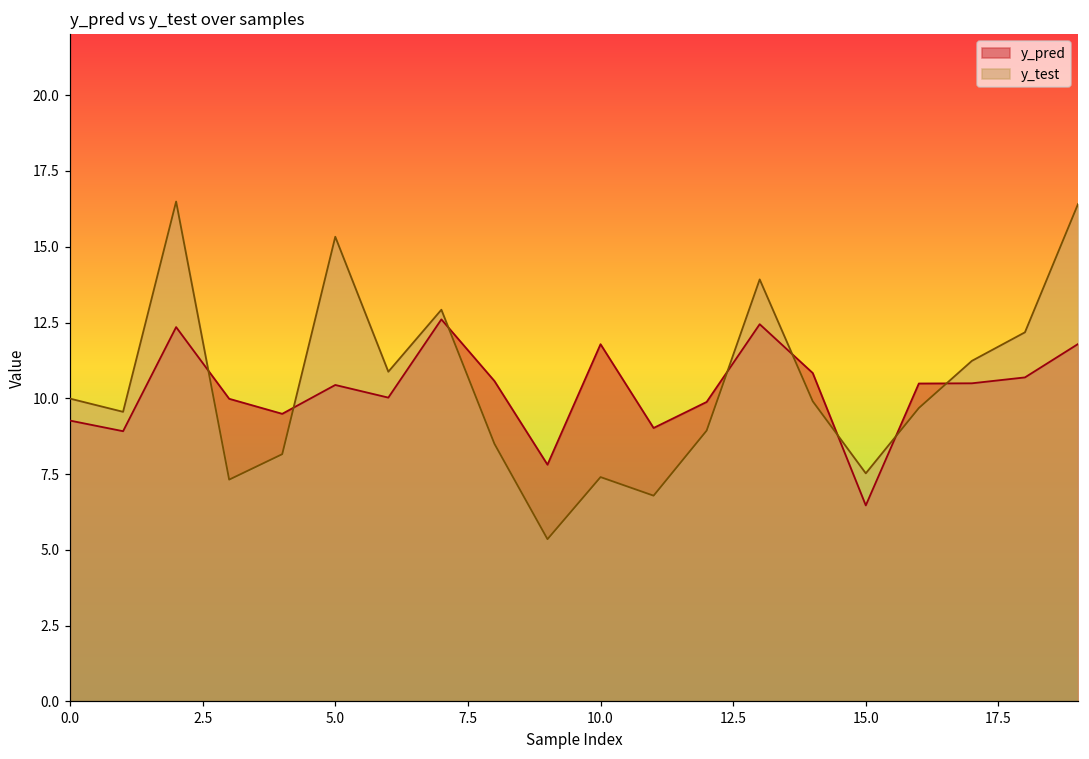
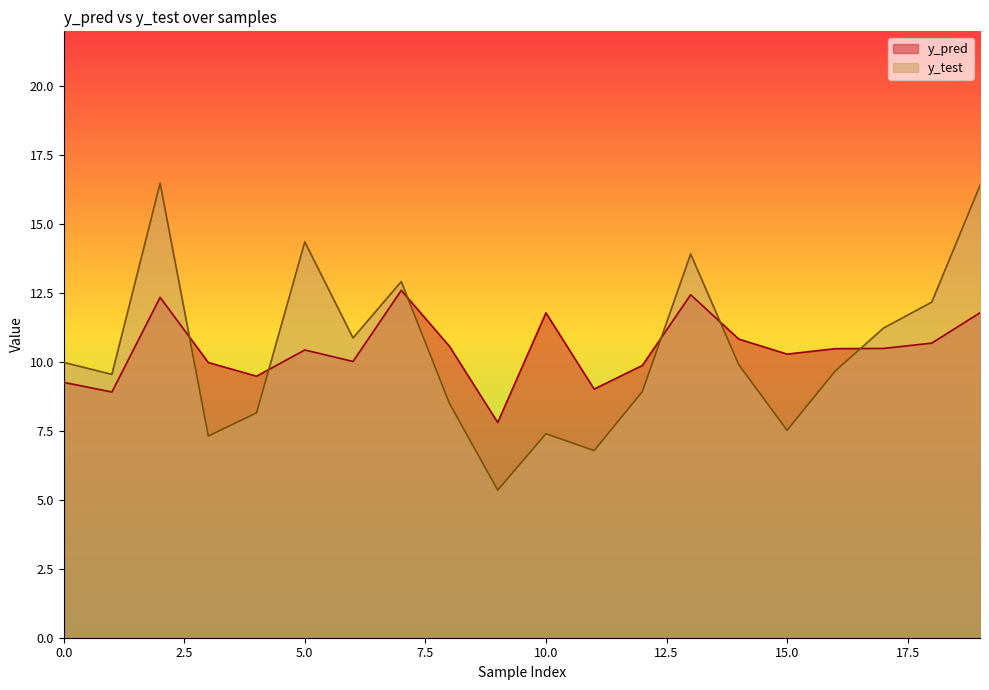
y_test, 5.0: 15.3 -> 14.4
y_pred, 15.0: 6.5 -> 10.3
